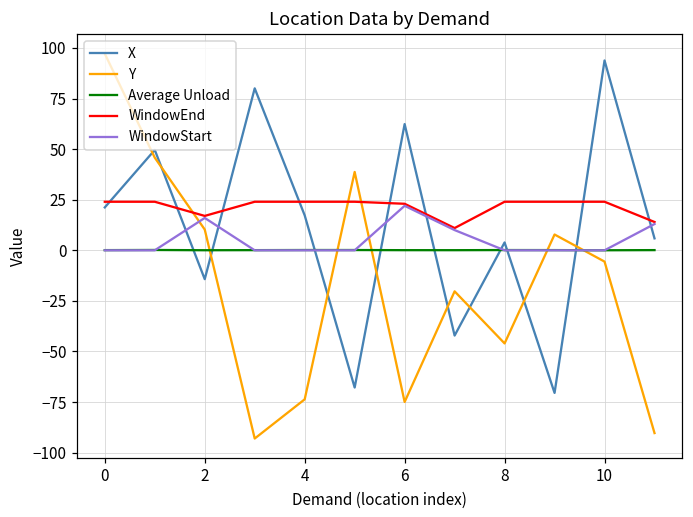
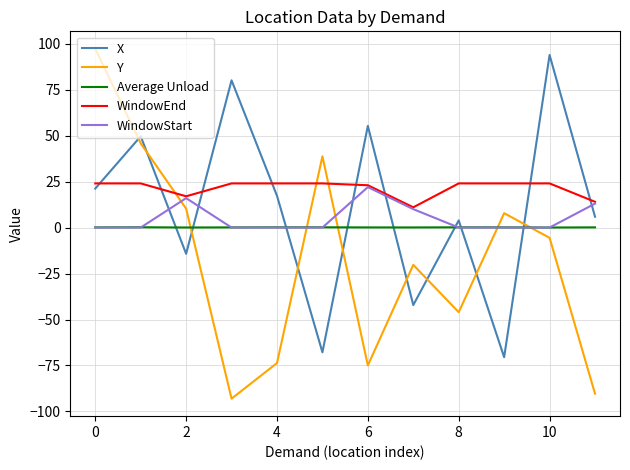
X, 6: 62 -> 55
